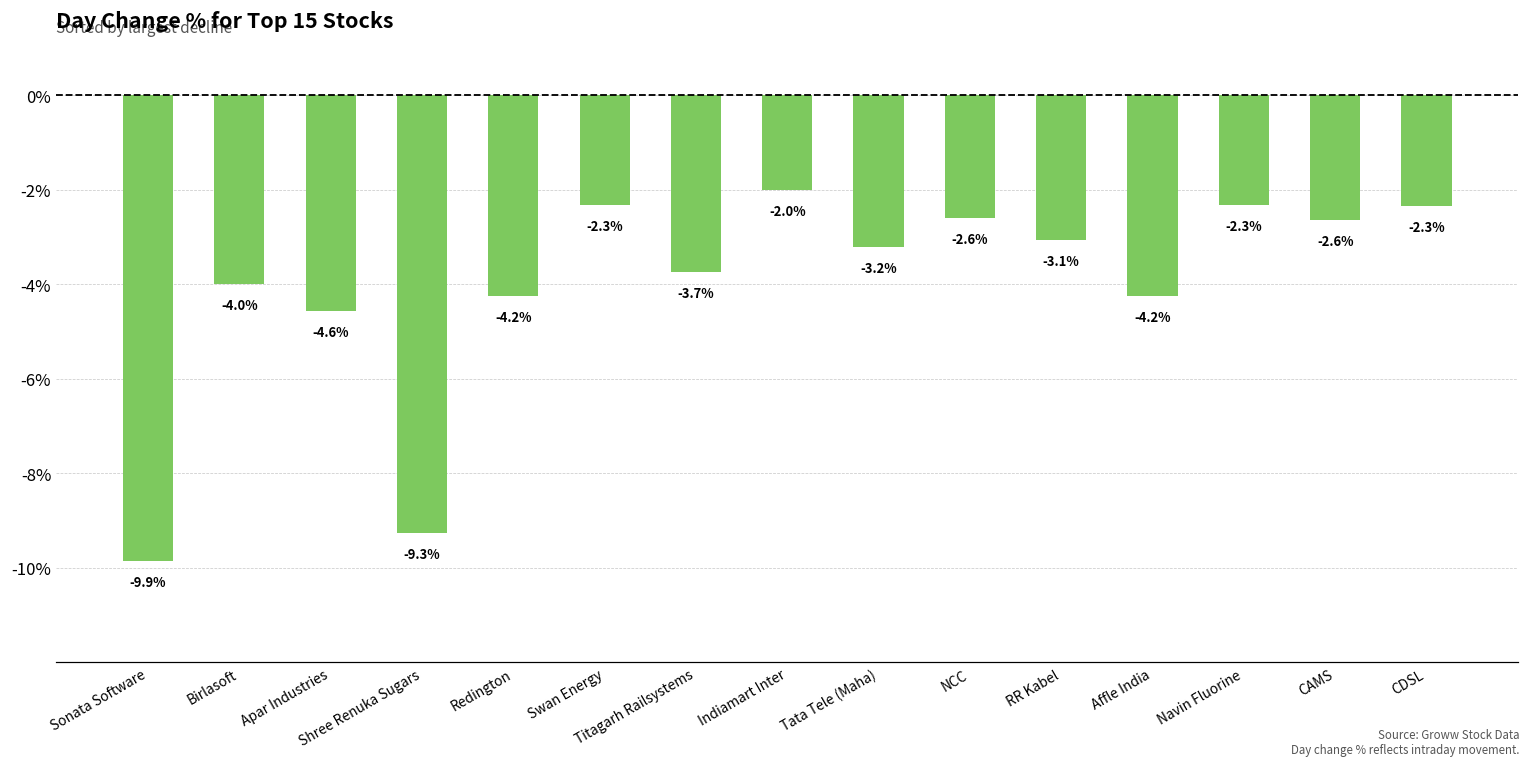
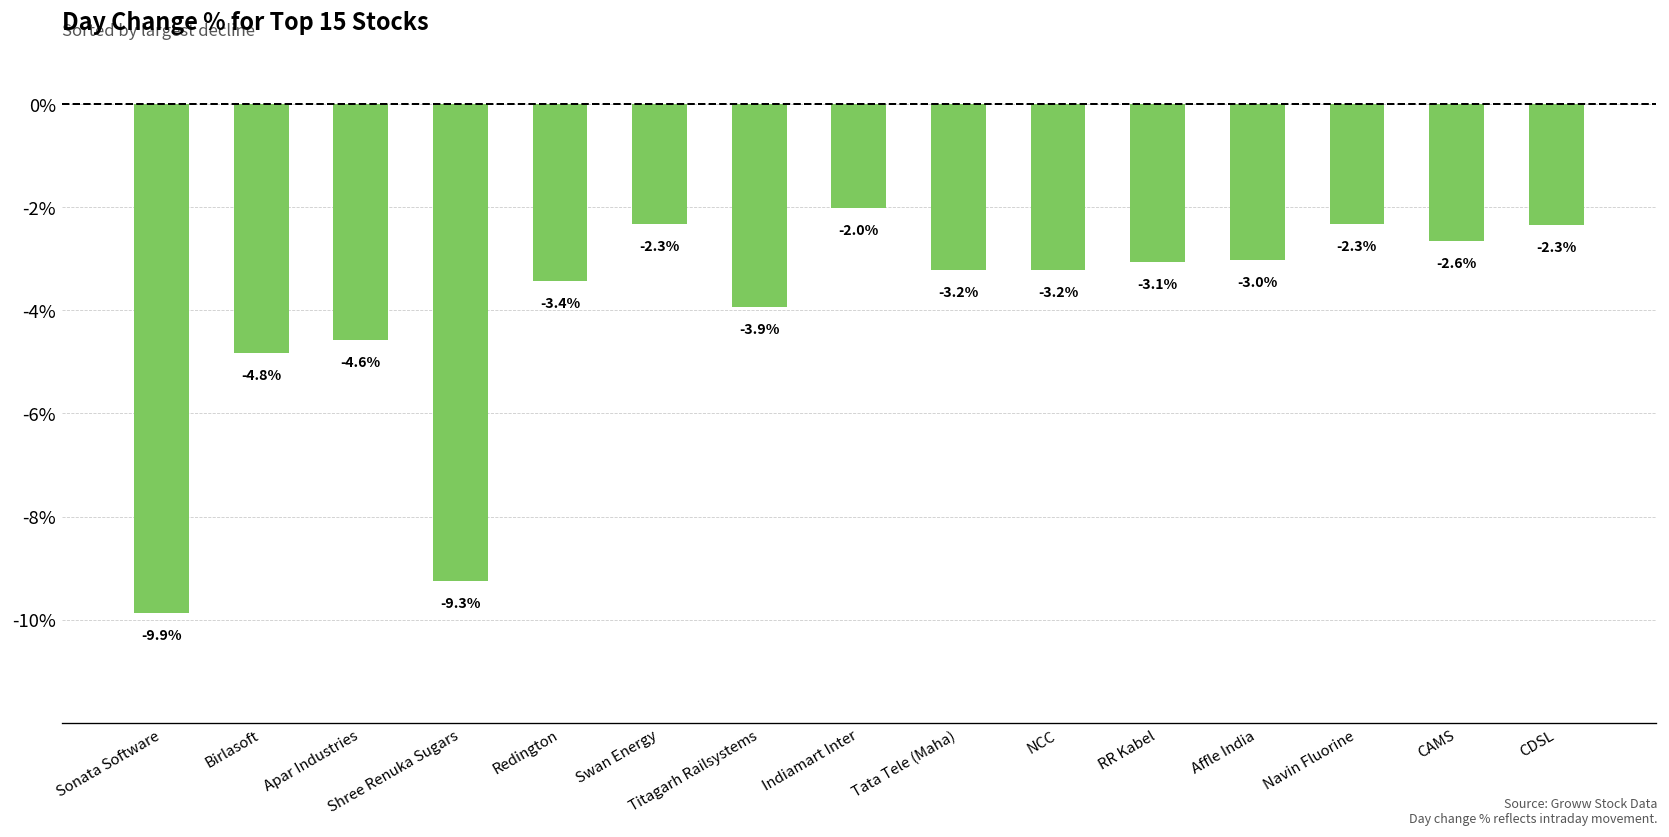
Birlasoft: -4.0% -> -4.8%
Redington: -4.2% -> -3.4%
Titagarh Railsystems: -3.7% -> -3.9%
NCC: -2.6% -> -3.2%
Affle India: -4.2% -> -3.0%
